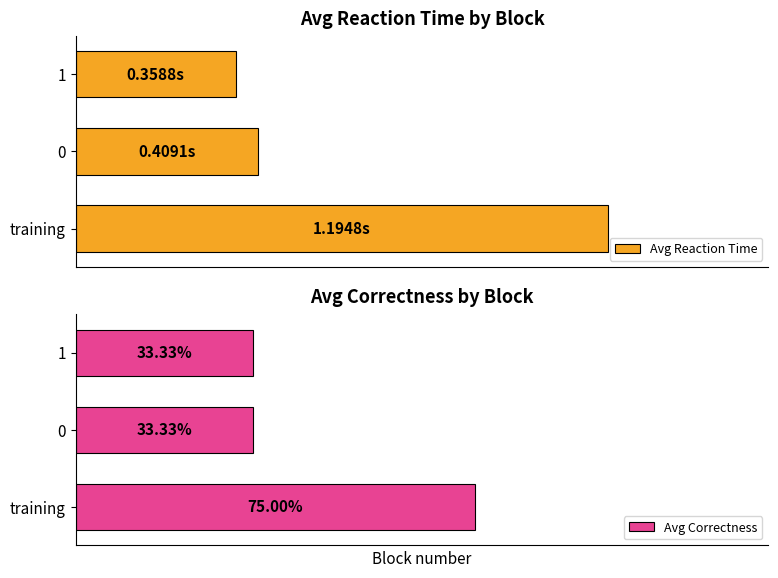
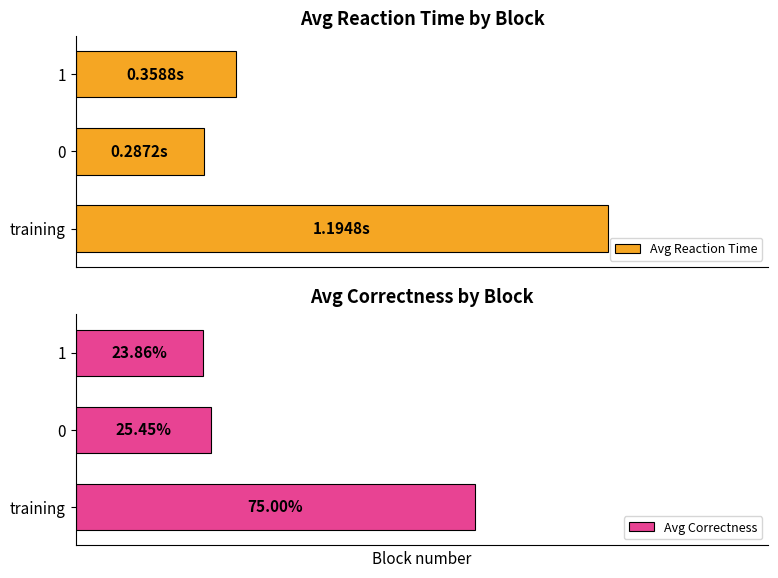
Avg Reaction Time by Block, 0: 0.4091s -> 0.2872s
Avg Correctness by Block, 1: 33.33% -> 23.86%
Avg Correctness by Block, 0: 33.33% -> 25.45%
